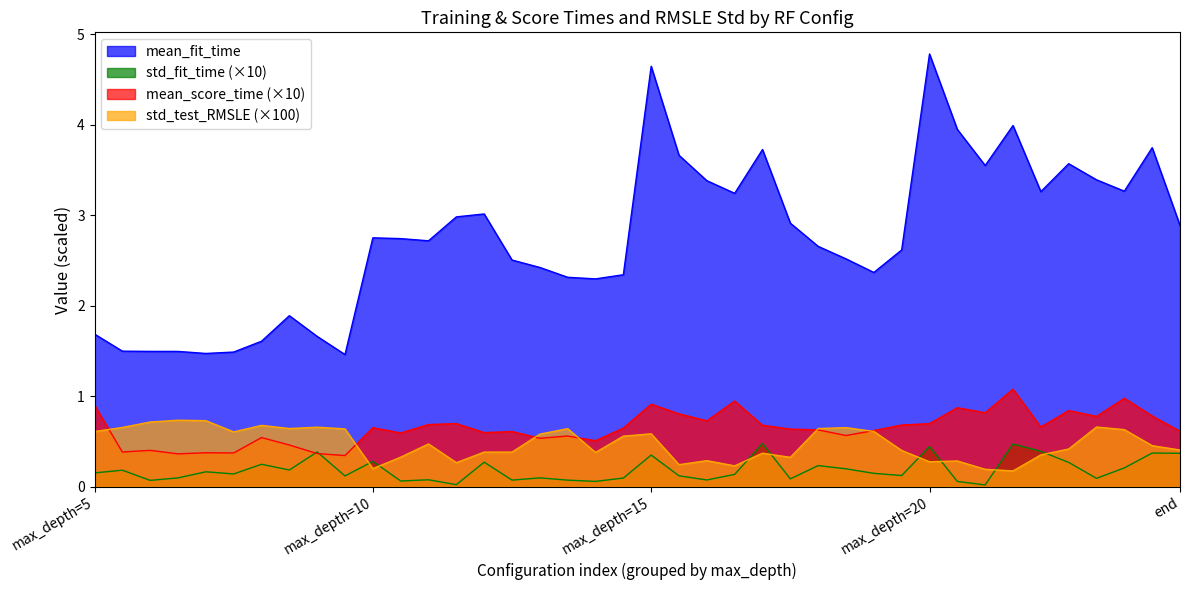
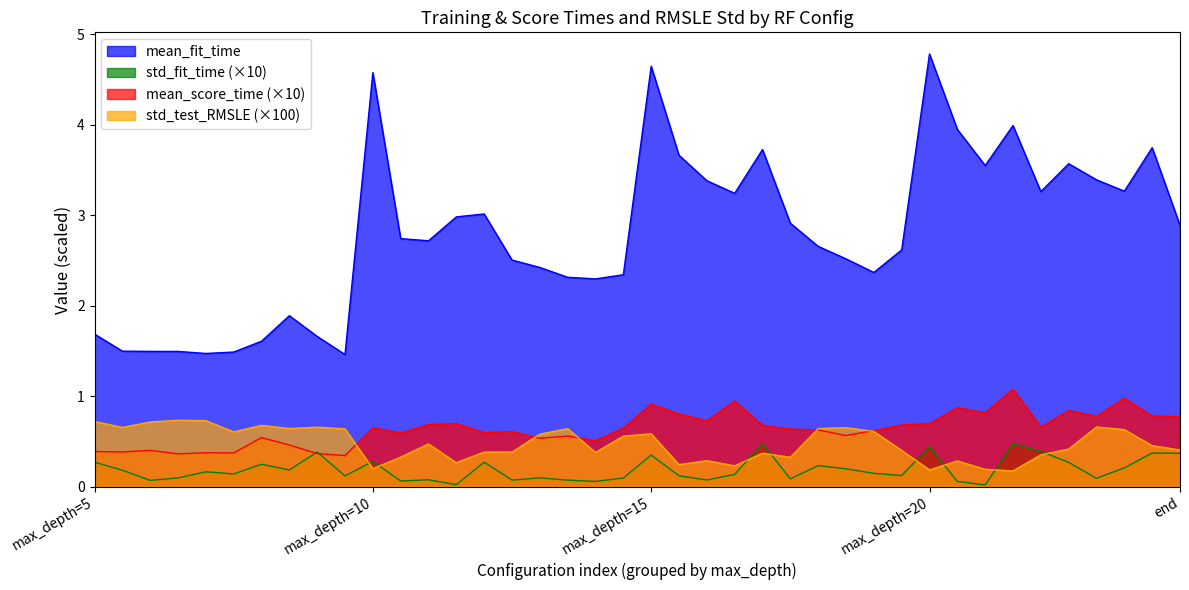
std_fit_time (×10), max_depth=5: 0.2 -> 0.3
mean_score_time (×10), max_depth=5: 0.9 -> 0.4
std_test_RMSLE (×100), max_depth=5: 0.6 -> 0.7
mean_fit_time, max_depth=10: 2.8 -> 4.6
std_test_RMSLE (×100), max_depth=20: 0.3 -> 0.2
mean_score_time (×10), end: 0.6 -> 0.8
